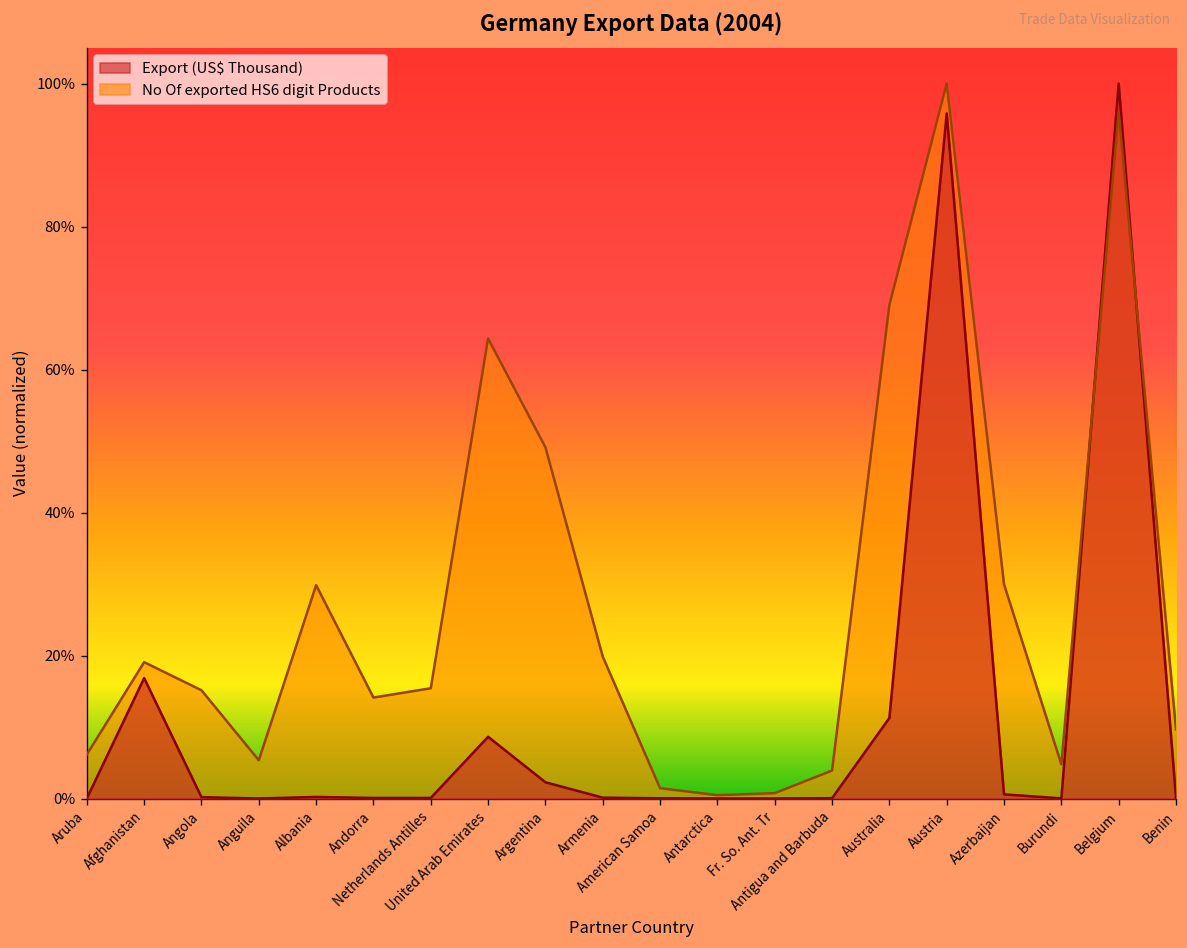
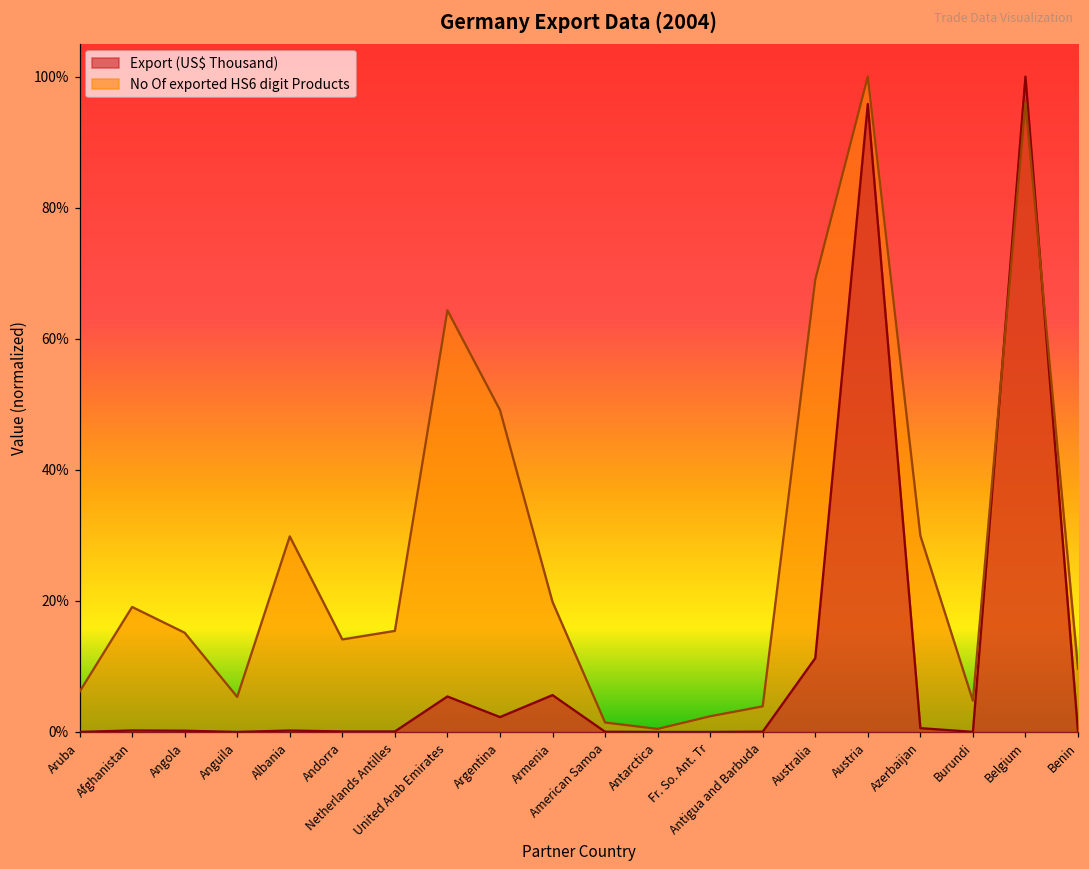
Export (US$ Thousand), Afghanistan: 17% -> 0%
Export (US$ Thousand), United Arab Emirates: 9% -> 5%
Export (US$ Thousand), Armenia: 0% -> 6%
No Of exported HS6 digit Products, Fr. So. Ant. Tr: 1% -> 2%
